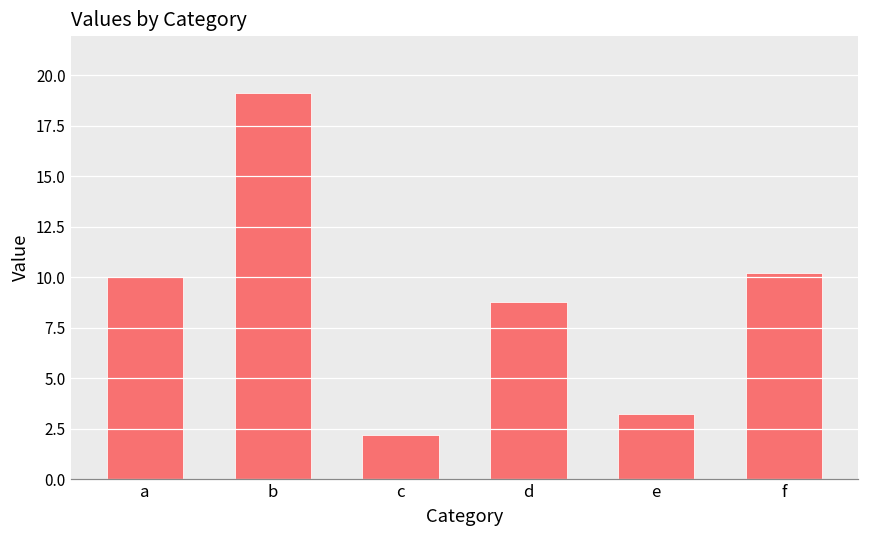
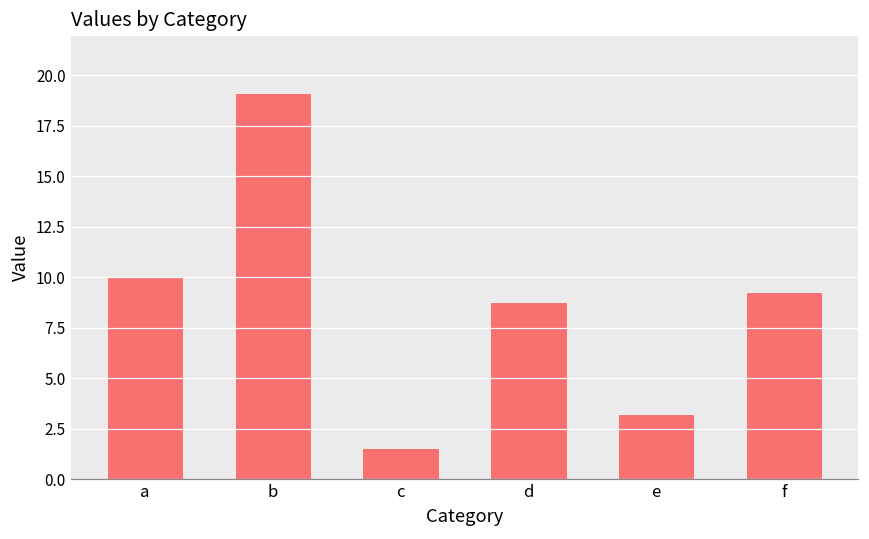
c: 2.2 -> 1.5
f: 10.2 -> 9.3
